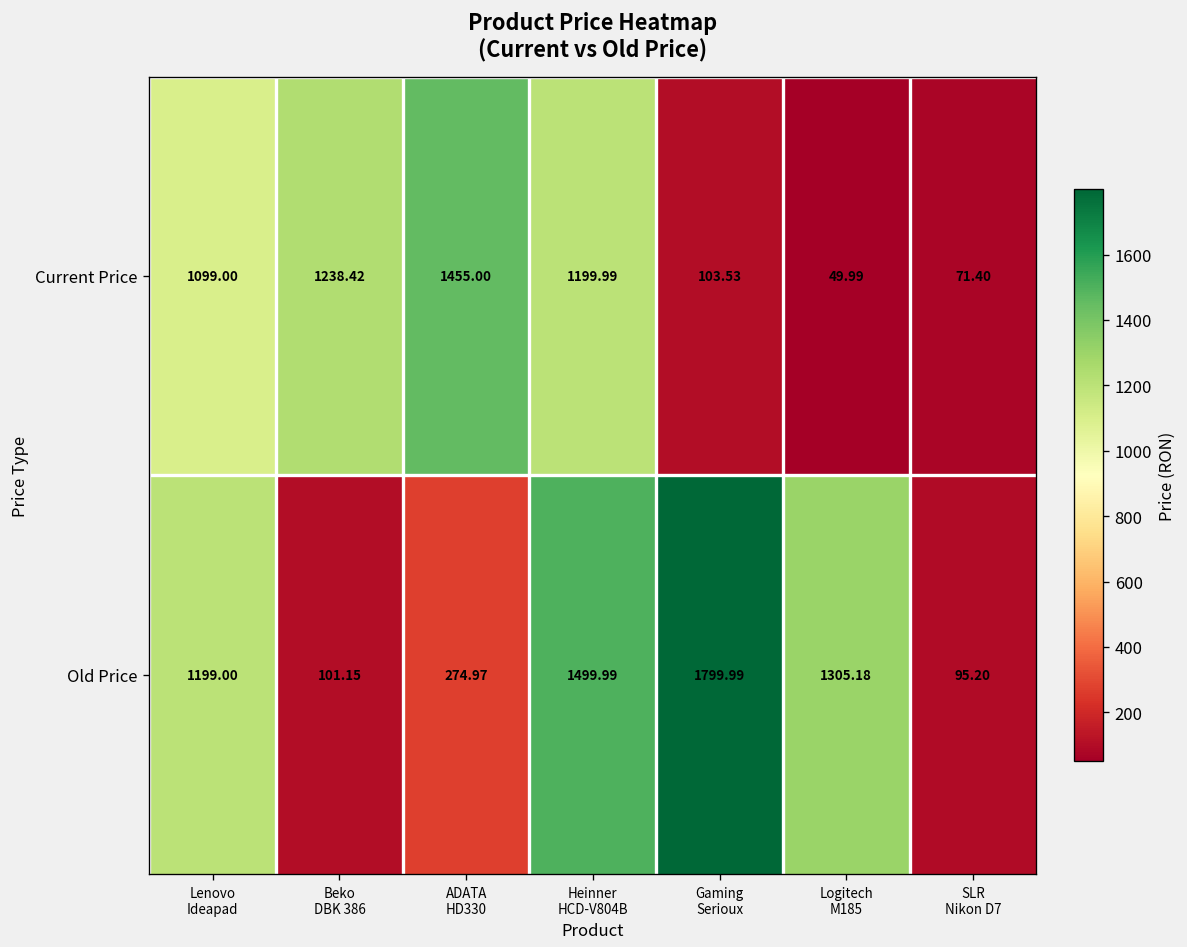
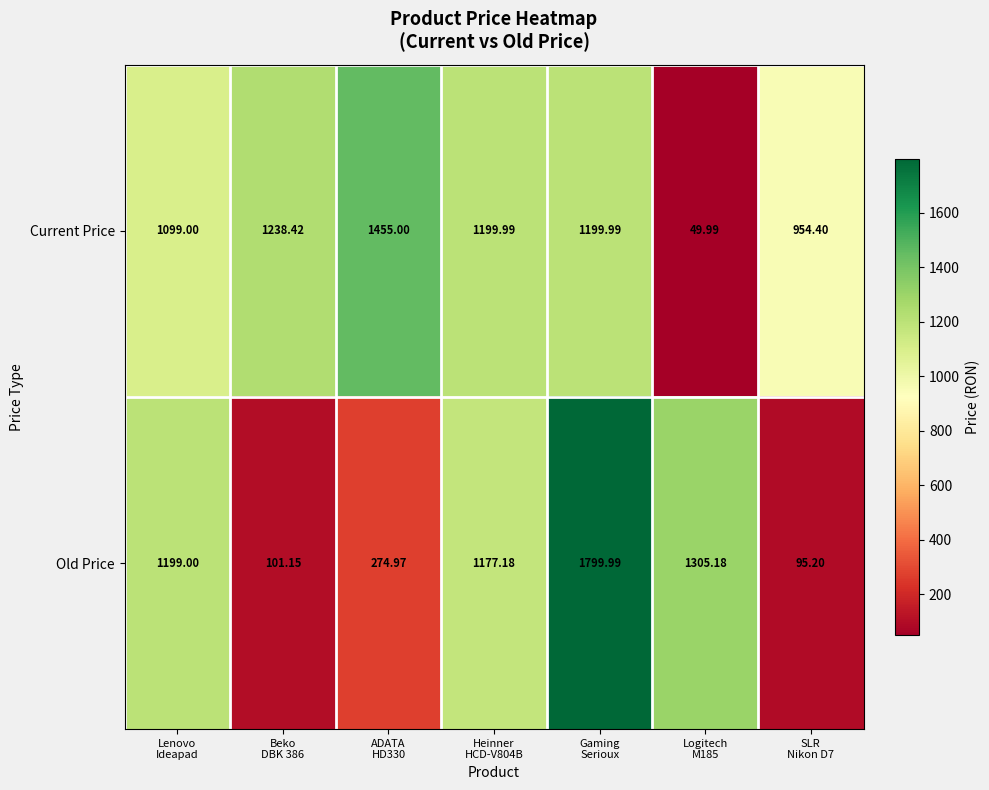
Current Price, Gaming Serioux: 103.53 -> 1199.99
Current Price, SLR Nikon D7: 71.40 -> 954.40
Old Price, Heinner HCD-V804B: 1499.99 -> 1177.18
